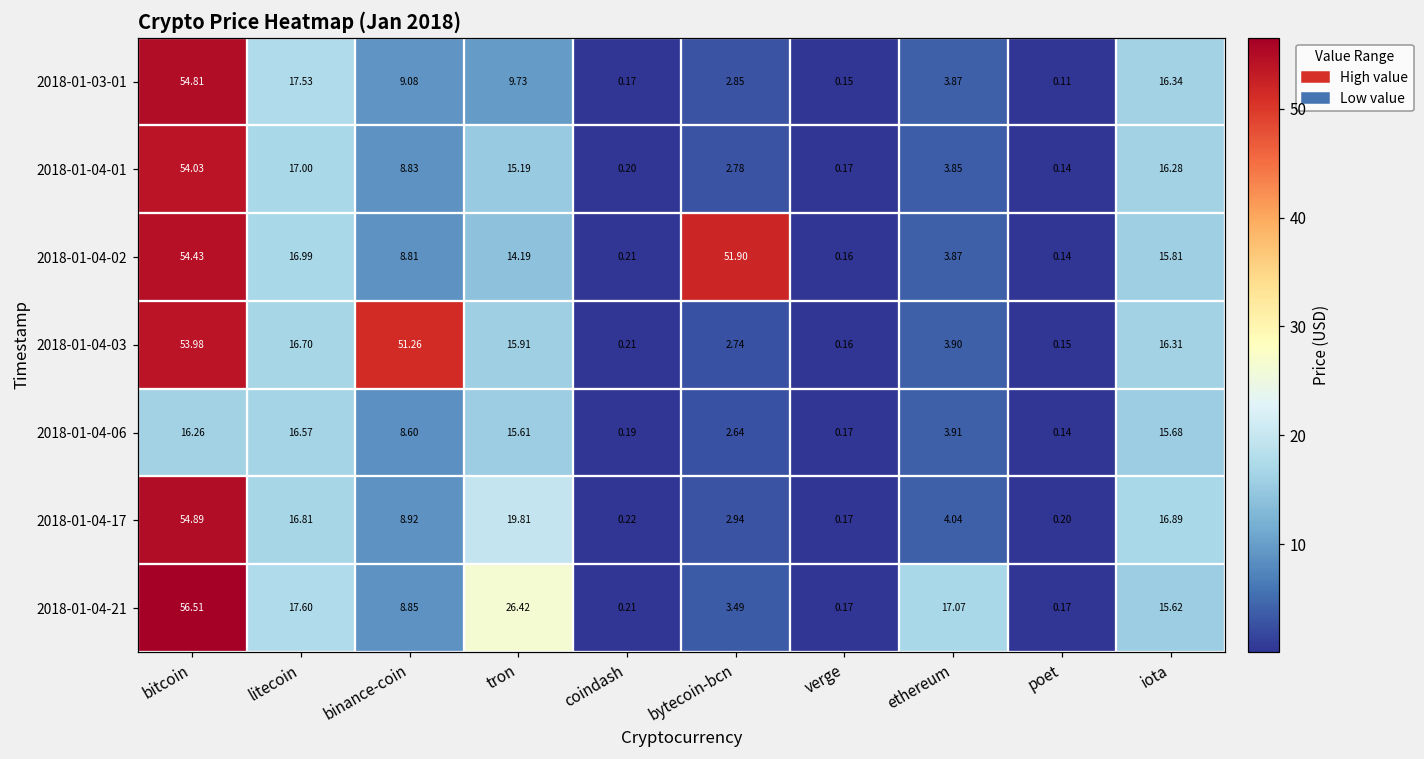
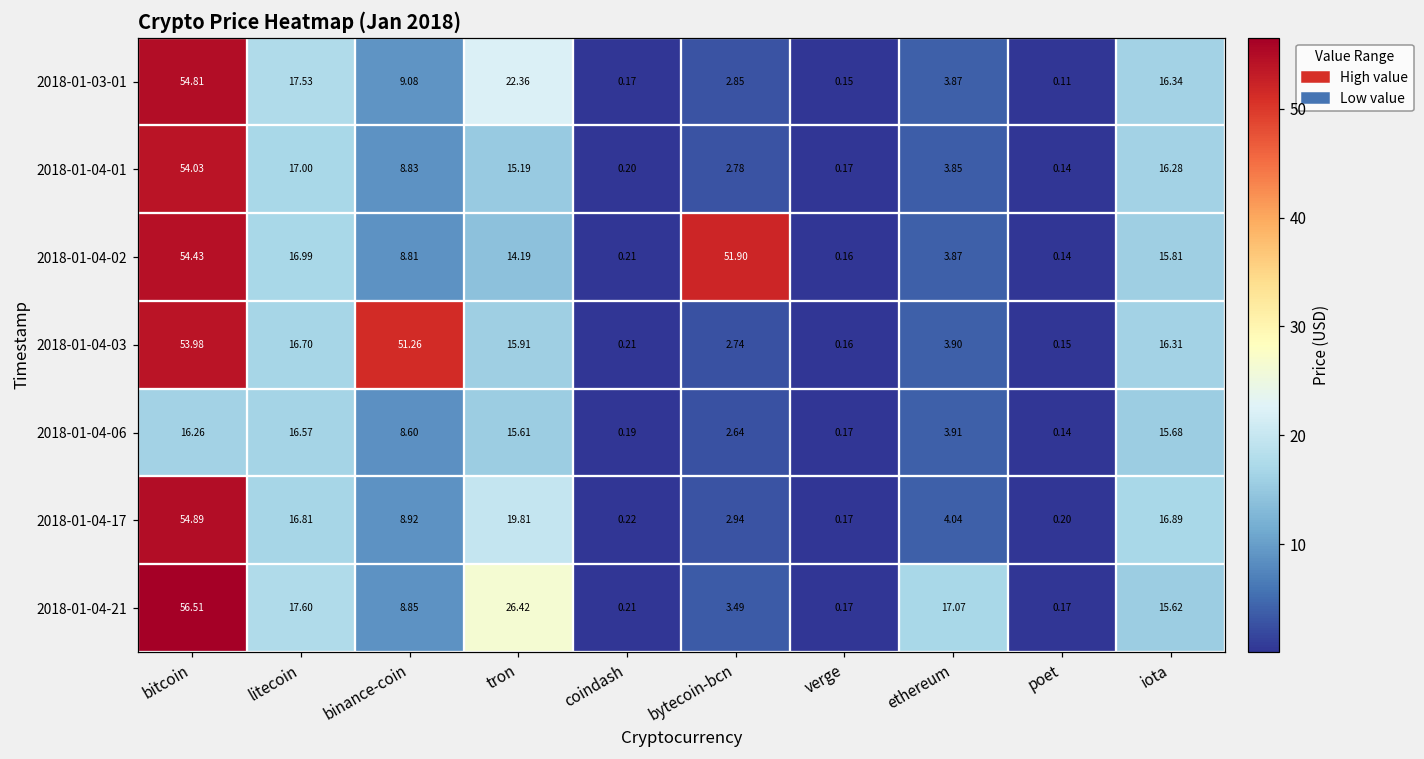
2018-01-03-01, tron: 9.73 -> 22.36
